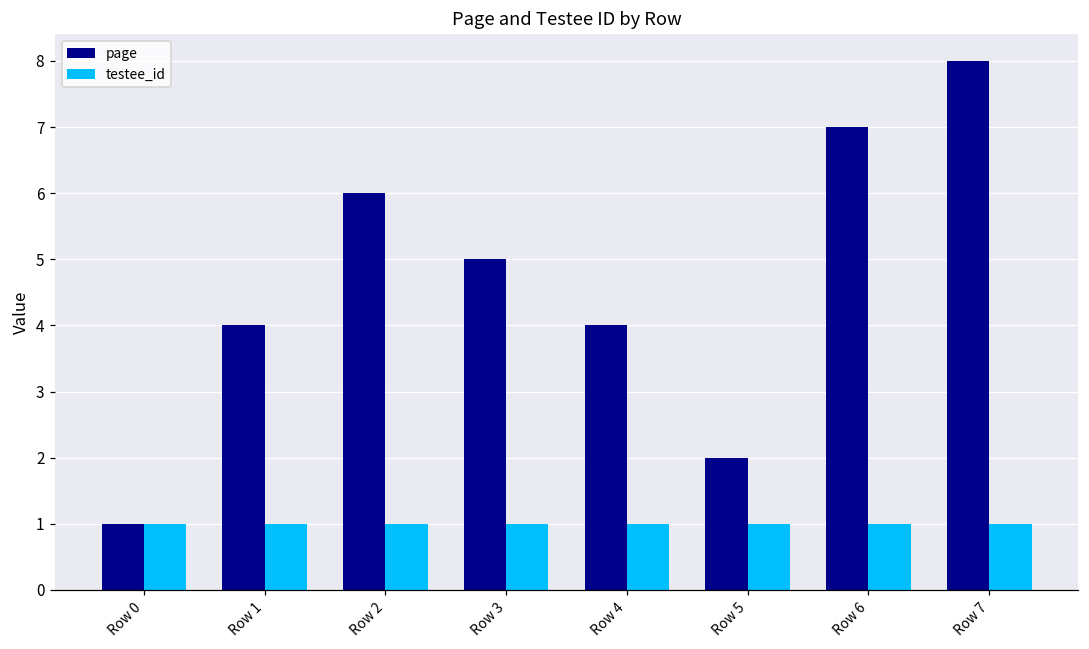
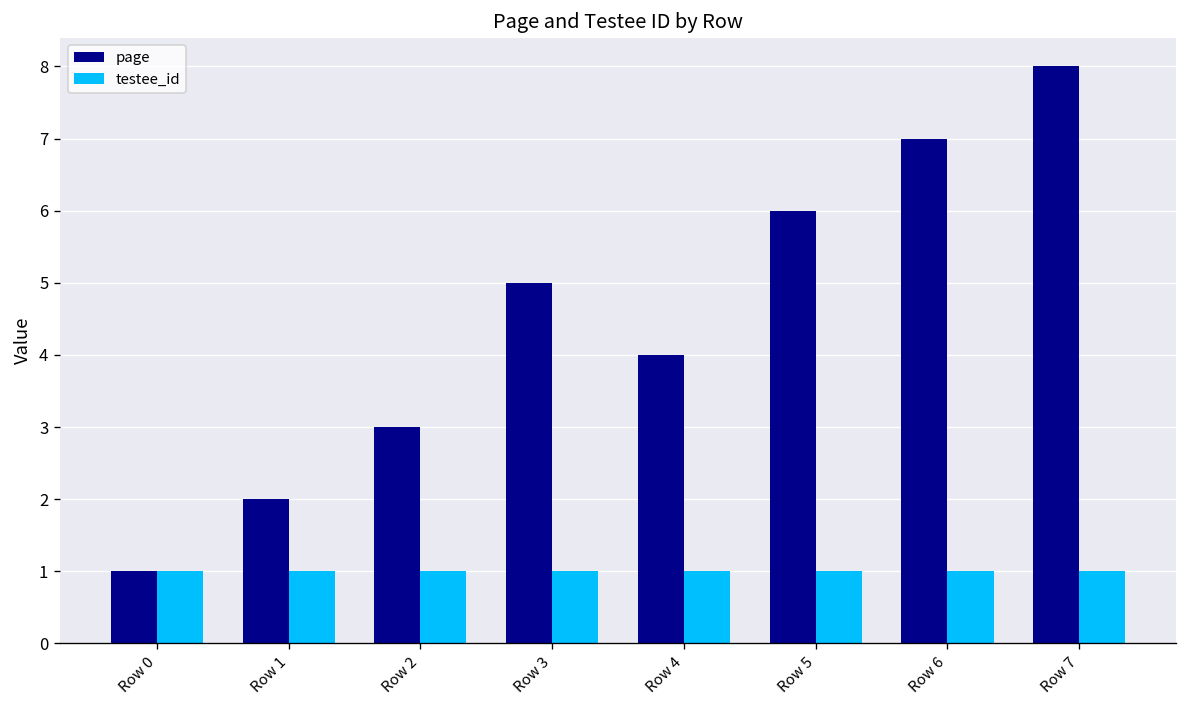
page, Row 1: 4 -> 2
page, Row 2: 6 -> 3
page, Row 5: 2 -> 6
